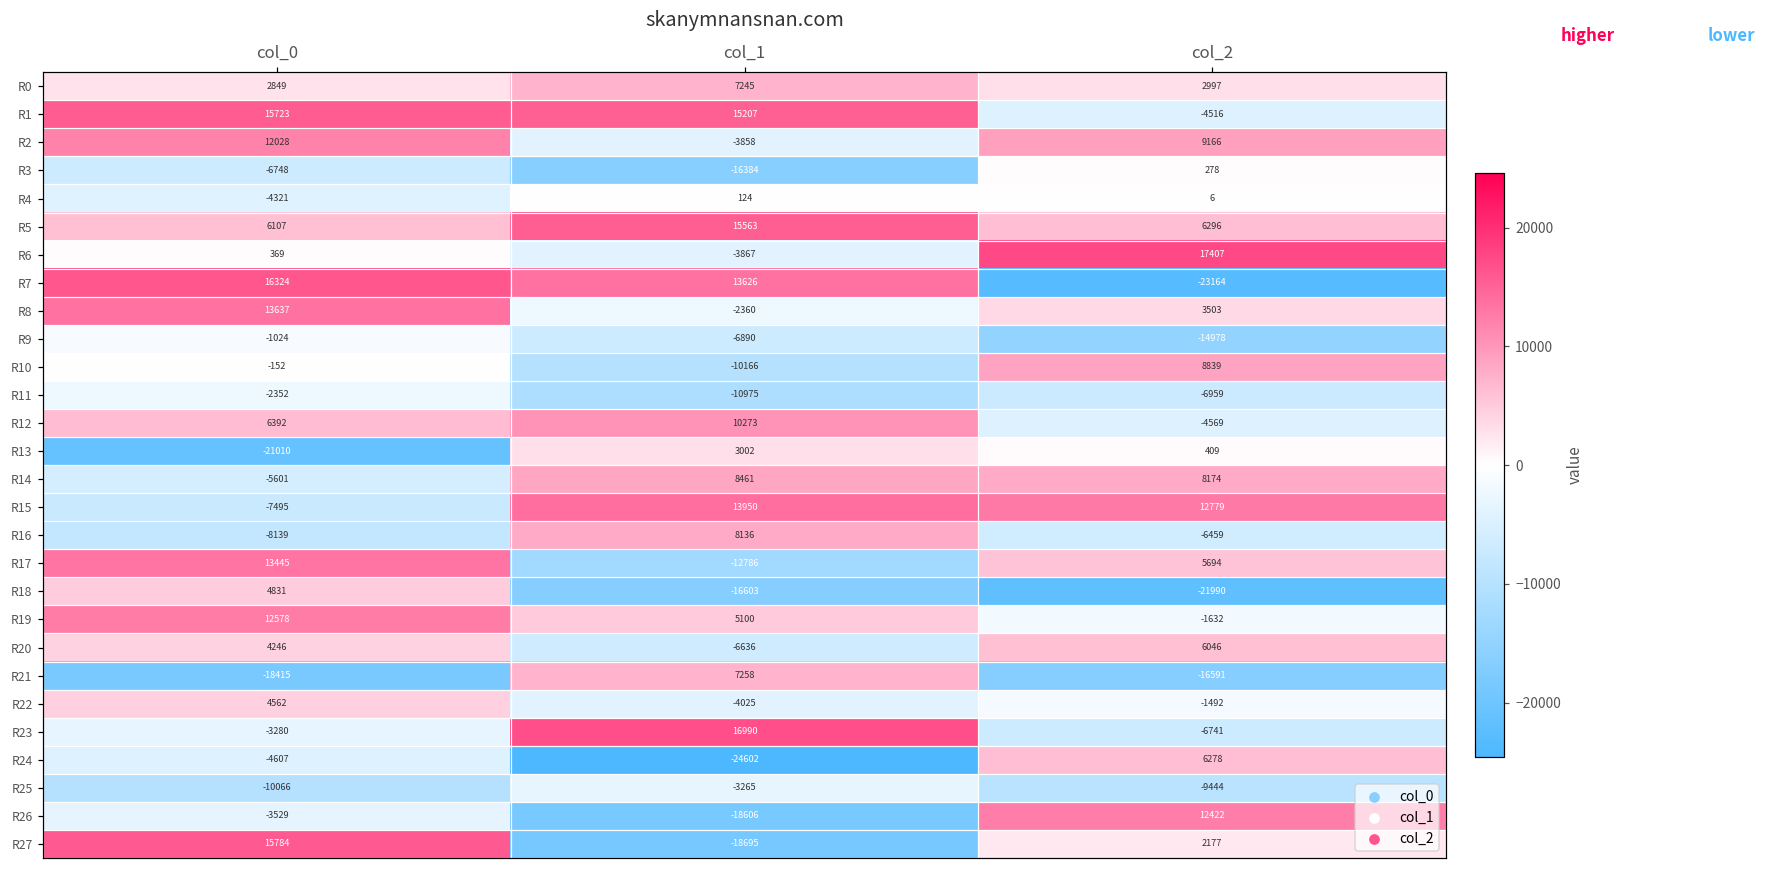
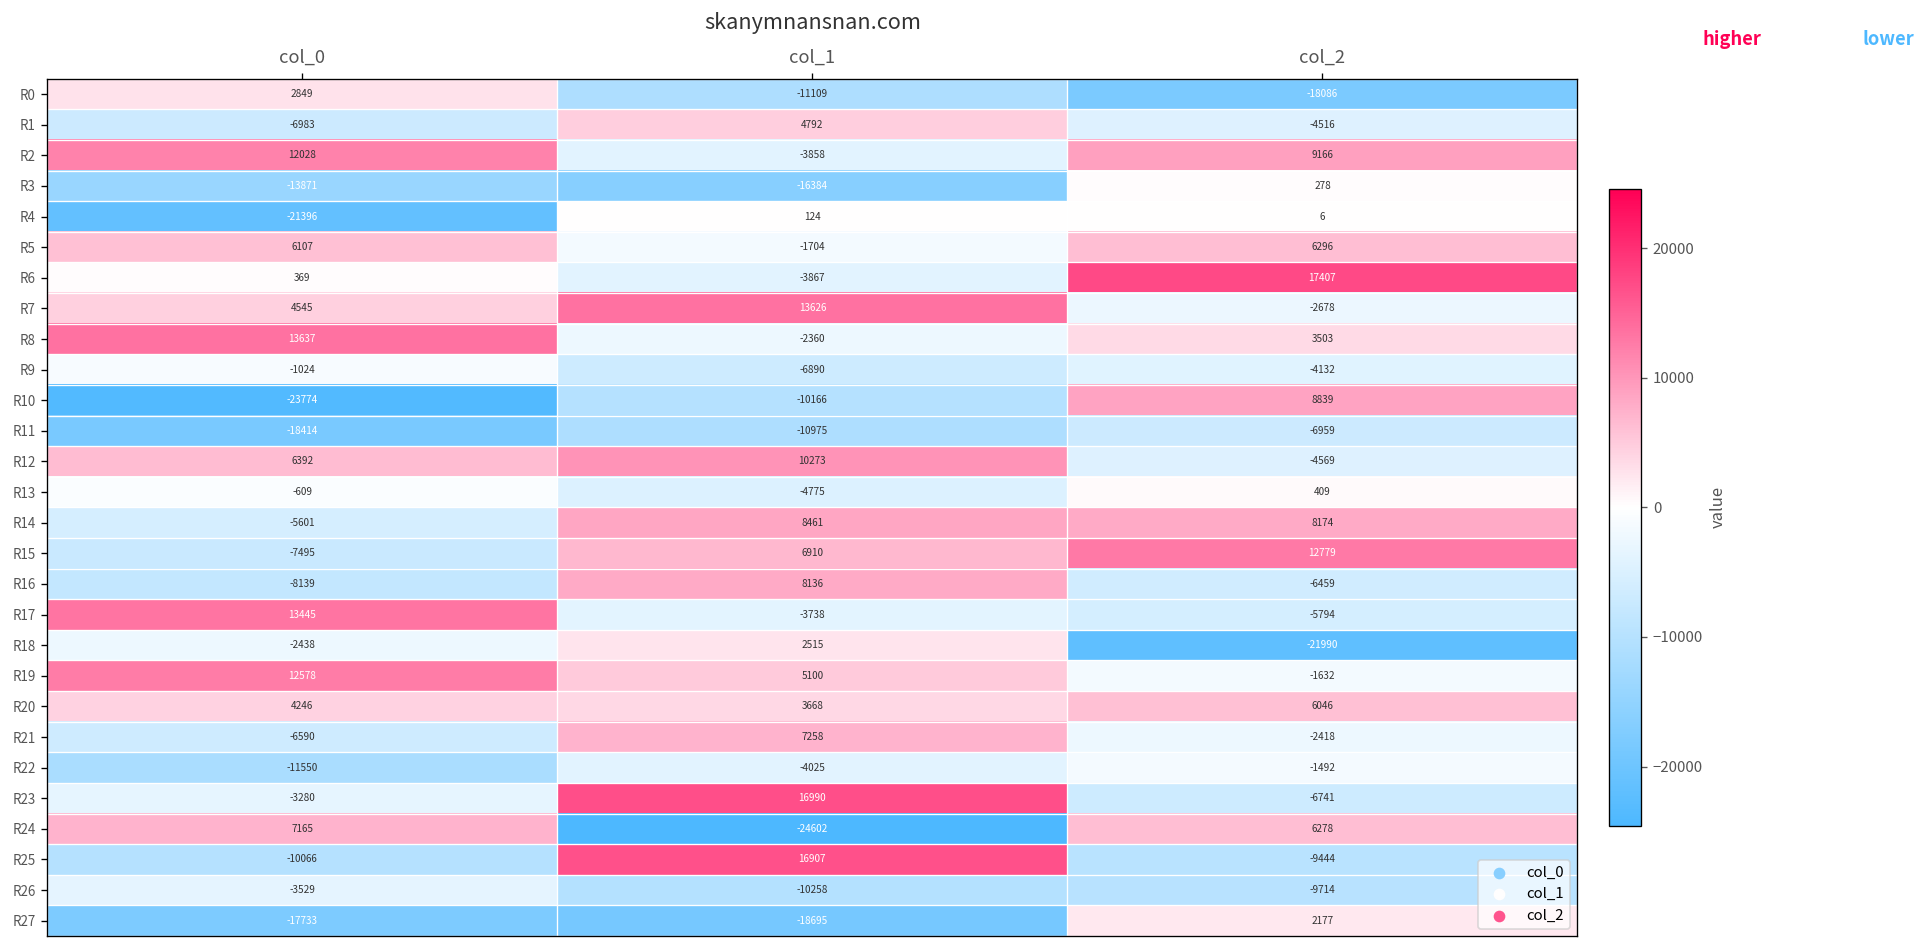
R0, col_1: 7245 -> -11109
R0, col_2: 2997 -> -18086
R1, col_0: 15723 -> -6983
R1, col_1: 15207 -> 4792
R3, col_0: -6748 -> -13871
R4, col_0: -4321 -> -21396
R5, col_1: 15563 -> -1704
R7, col_0: 16324 -> 4545
R7, col_2: -23164 -> -2678
R9, col_2: -14978 -> -4132
R10, col_0: -152 -> -23774
R11, col_0: -2352 -> -18414
R13, col_0: -21010 -> -609
R13, col_1: 3002 -> -4775
R15, col_1: 13950 -> 6910
R17, col_1: -12786 -> -3738
R17, col_2: 5694 -> -5794
R18, col_0: 4831 -> -2438
R18, col_1: -16603 -> 2515
R20, col_1: -6636 -> 3668
R21, col_0: -18415 -> -6590
R21, col_2: -16591 -> -2418
R22, col_0: 4562 -> -11550
R24, col_0: -4607 -> 7165
R25, col_1: -3265 -> 16907
R26, col_1: -18606 -> -10258
R26, col_2: 12422 -> -9714
R27, col_0: 15784 -> -17733
